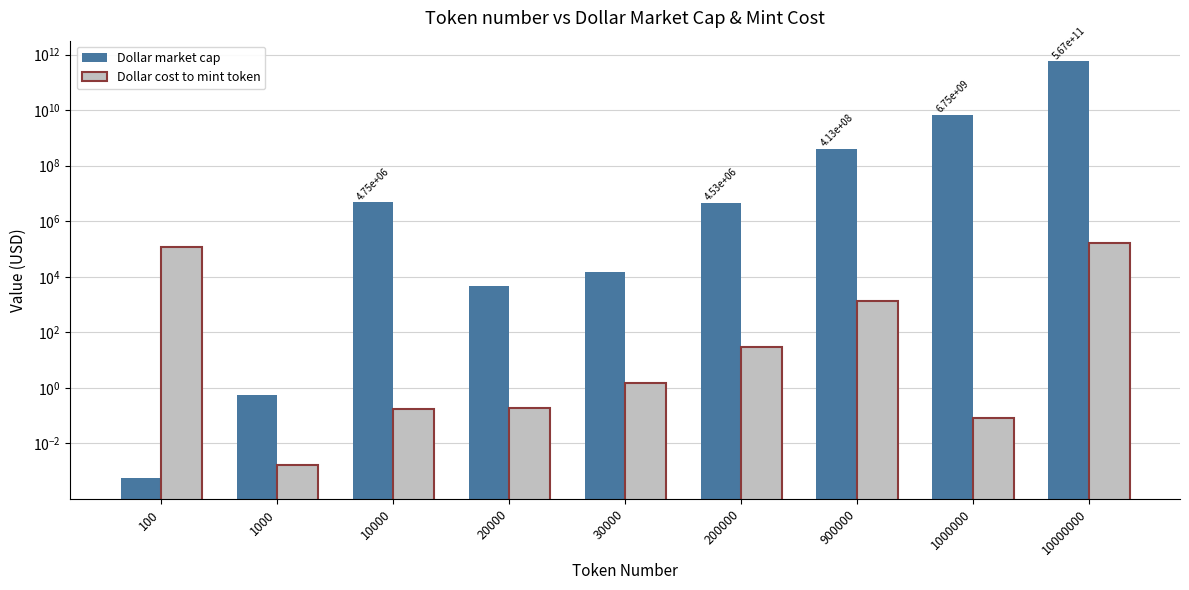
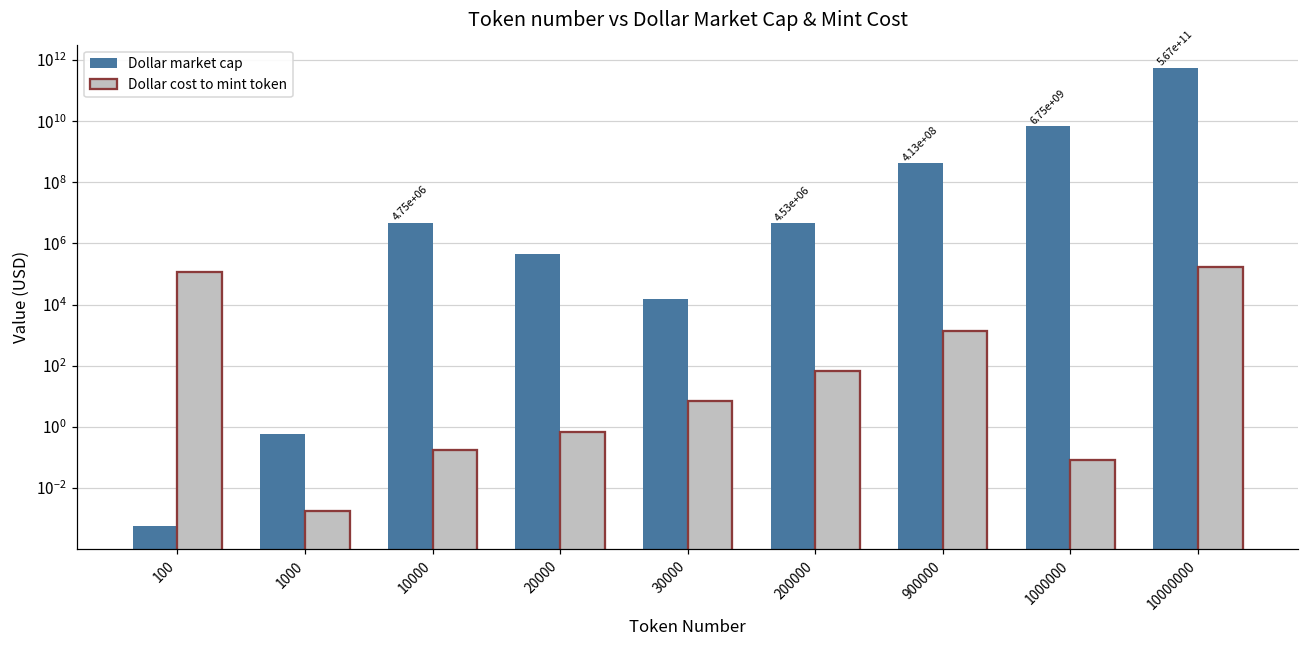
Dollar market cap, 20000: 5000 -> 400000
Dollar cost to mint token, 20000: 0.2 -> 0.7
Dollar cost to mint token, 30000: 2 -> 7
Dollar cost to mint token, 200000: 30 -> 70
